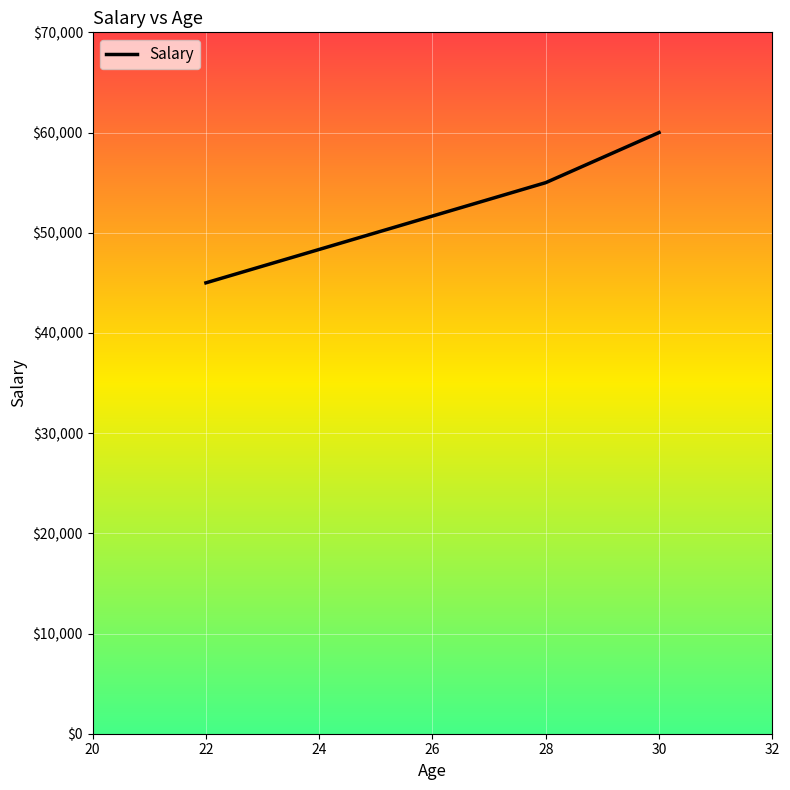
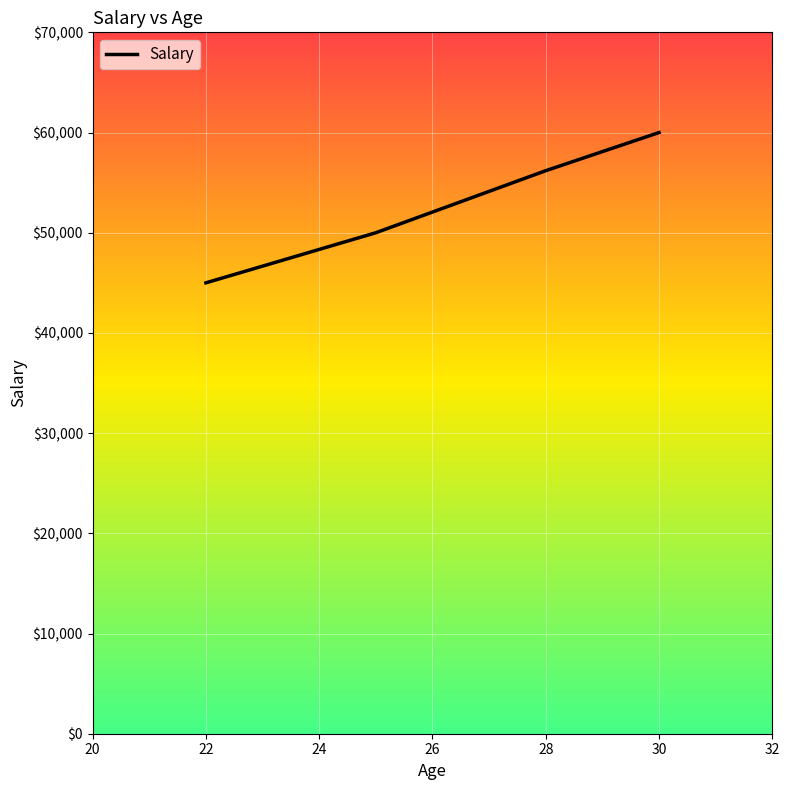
28: $55,000 -> $56,200
